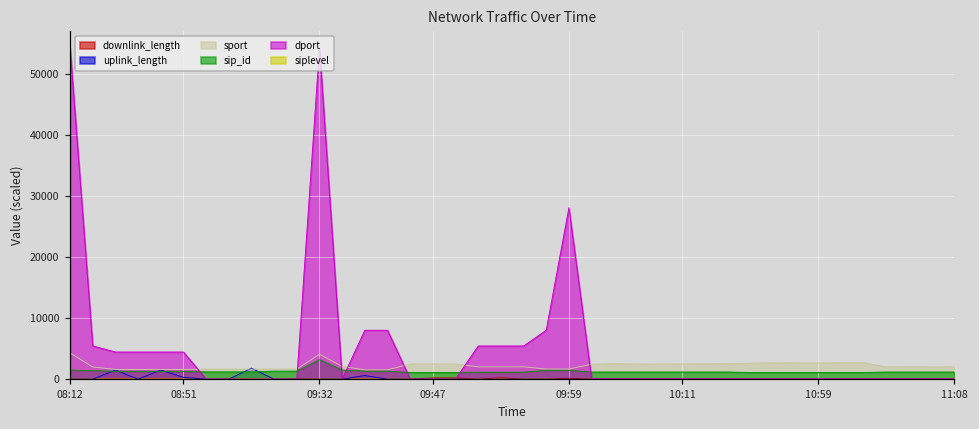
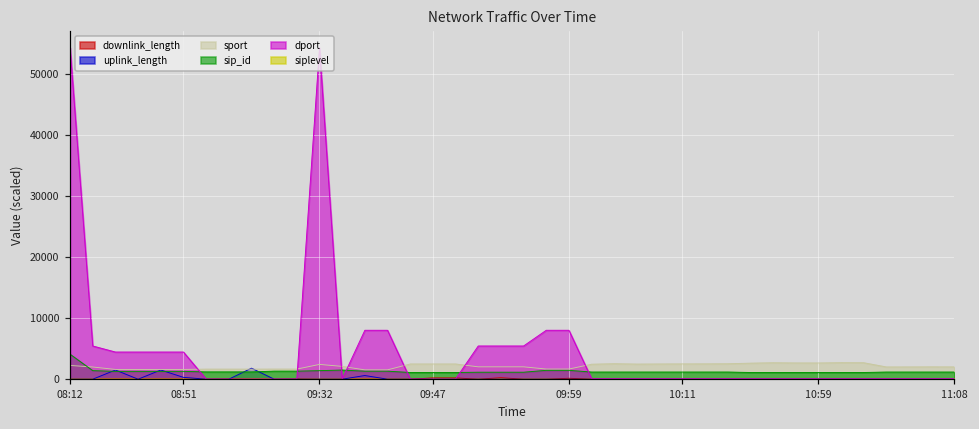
sport, 08:12: 4000 -> 2000
sip_id, 08:12: 1000 -> 4000
sport, 09:32: 4000 -> 2000
sip_id, 09:32: 3000 -> 1000
dport, 09:59: 28000 -> 8000
